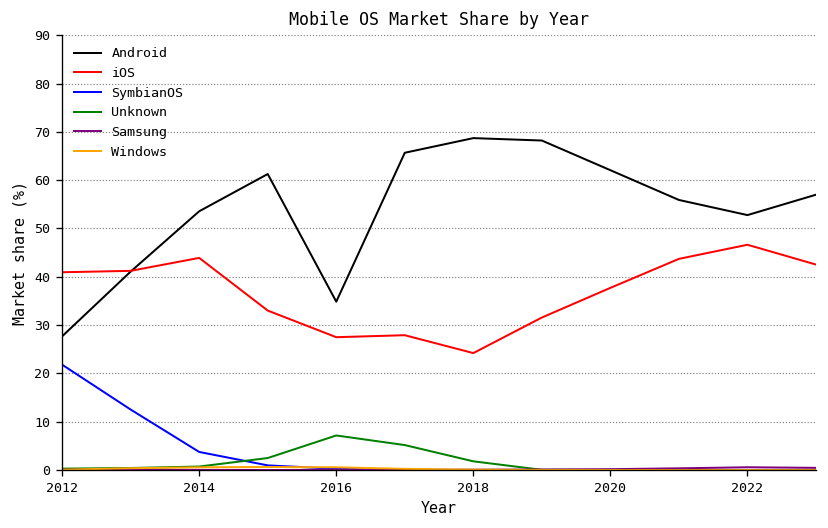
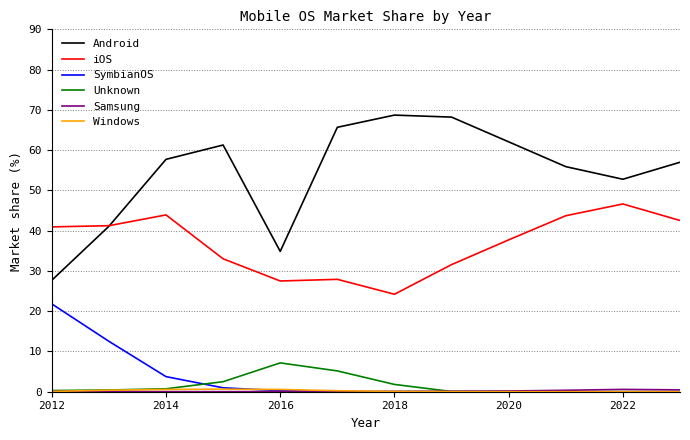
Android, 2014: 54 -> 58
